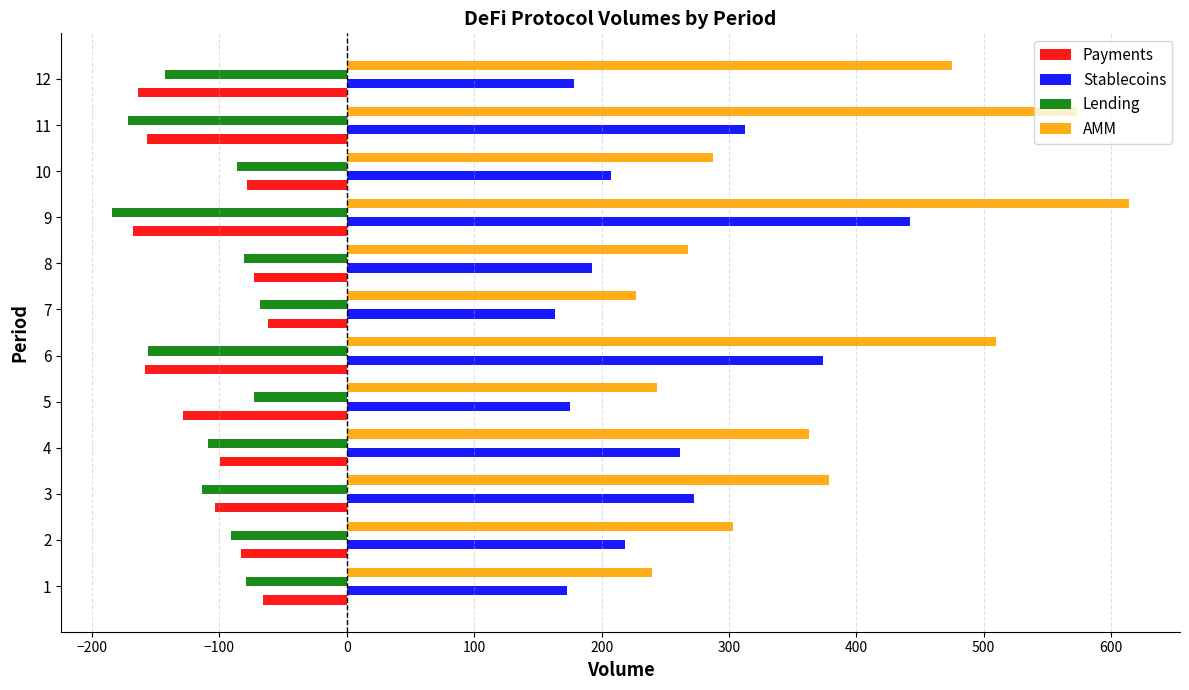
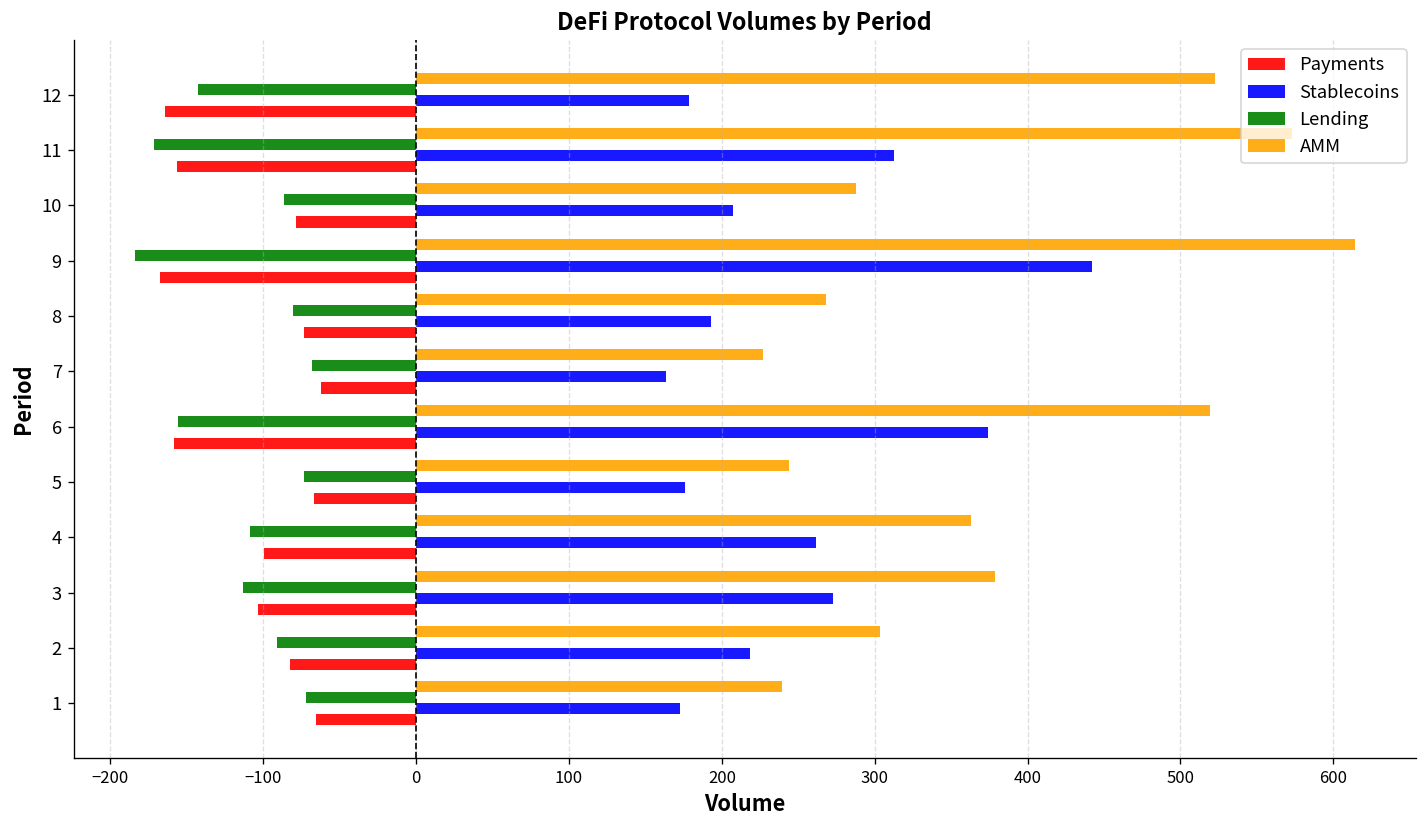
AMM, 12: 475 -> 523
AMM, 6: 509 -> 519
Payments, 5: -128 -> -67
Lending, 1: -79 -> -72
